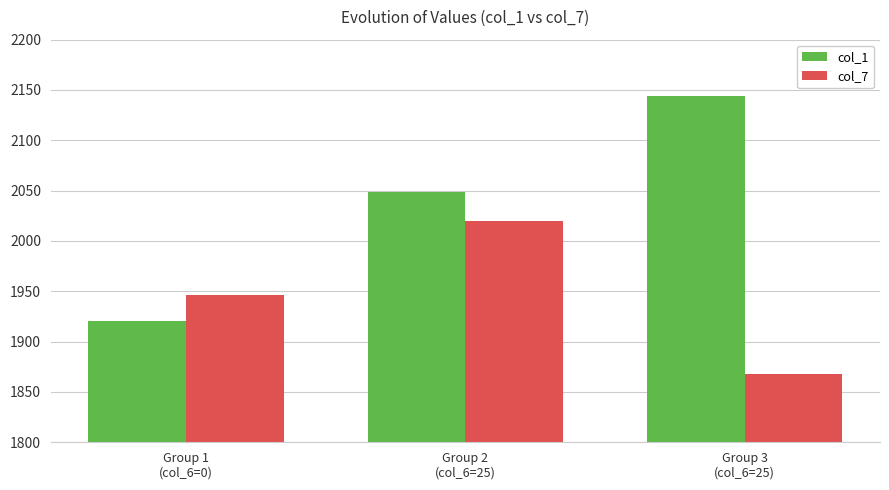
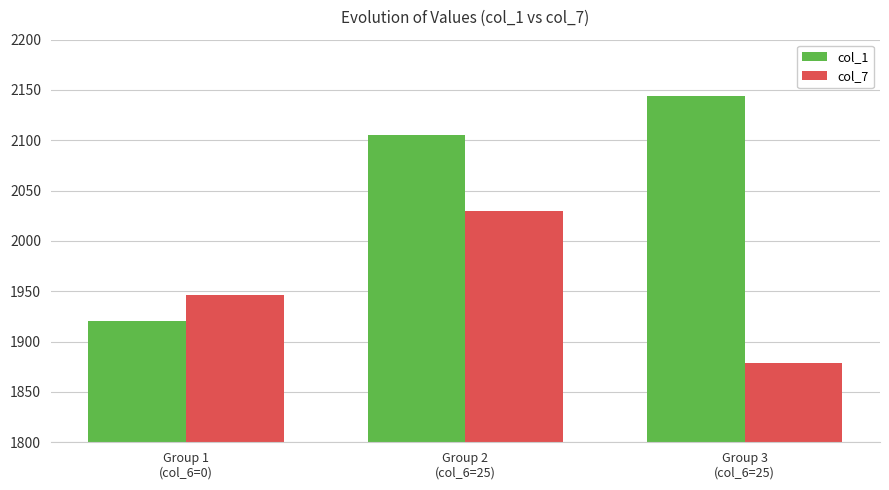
col_1, Group 2 (col_6=25): 2049 -> 2106
col_7, Group 2 (col_6=25): 2020 -> 2030
col_7, Group 3 (col_6=25): 1868 -> 1879
